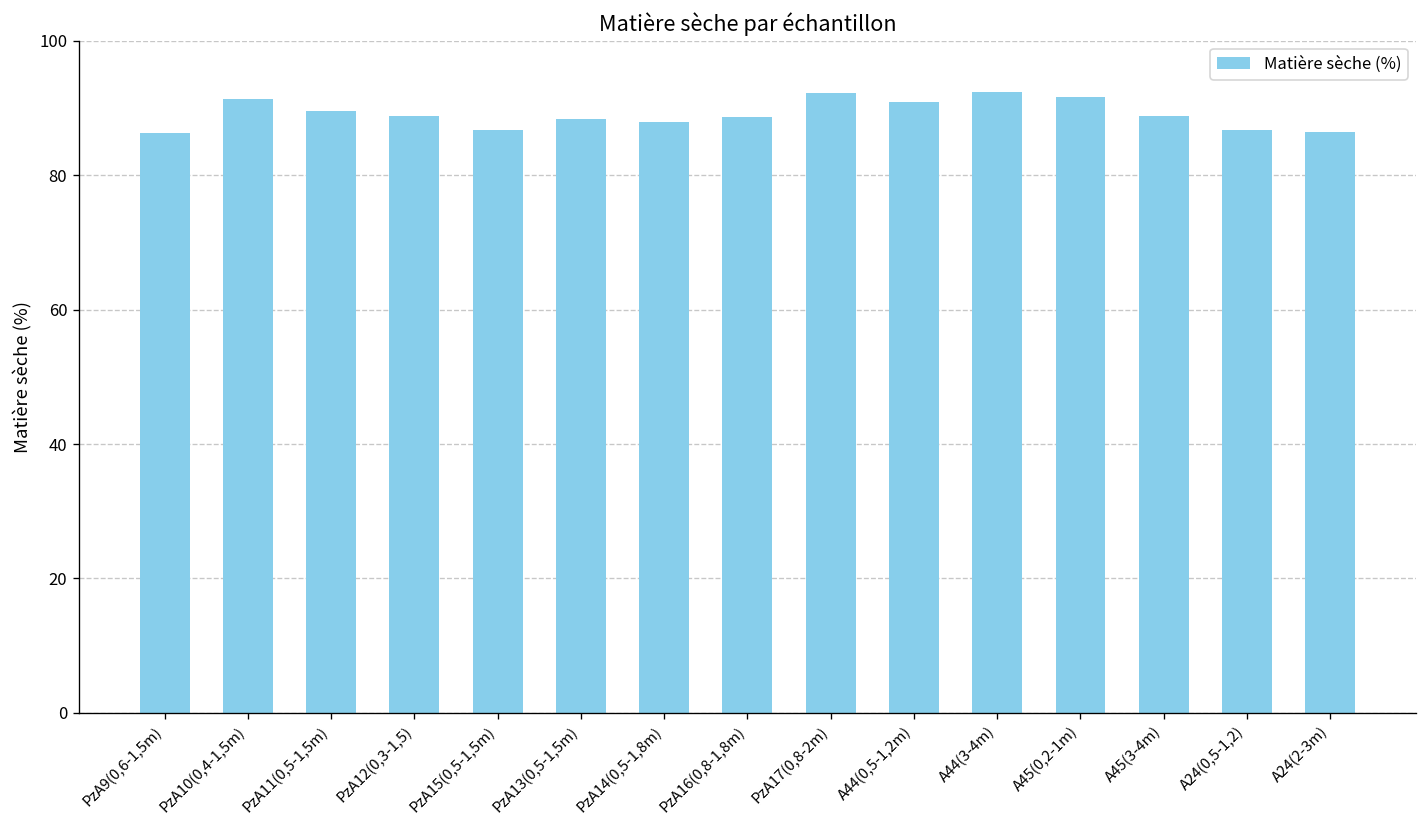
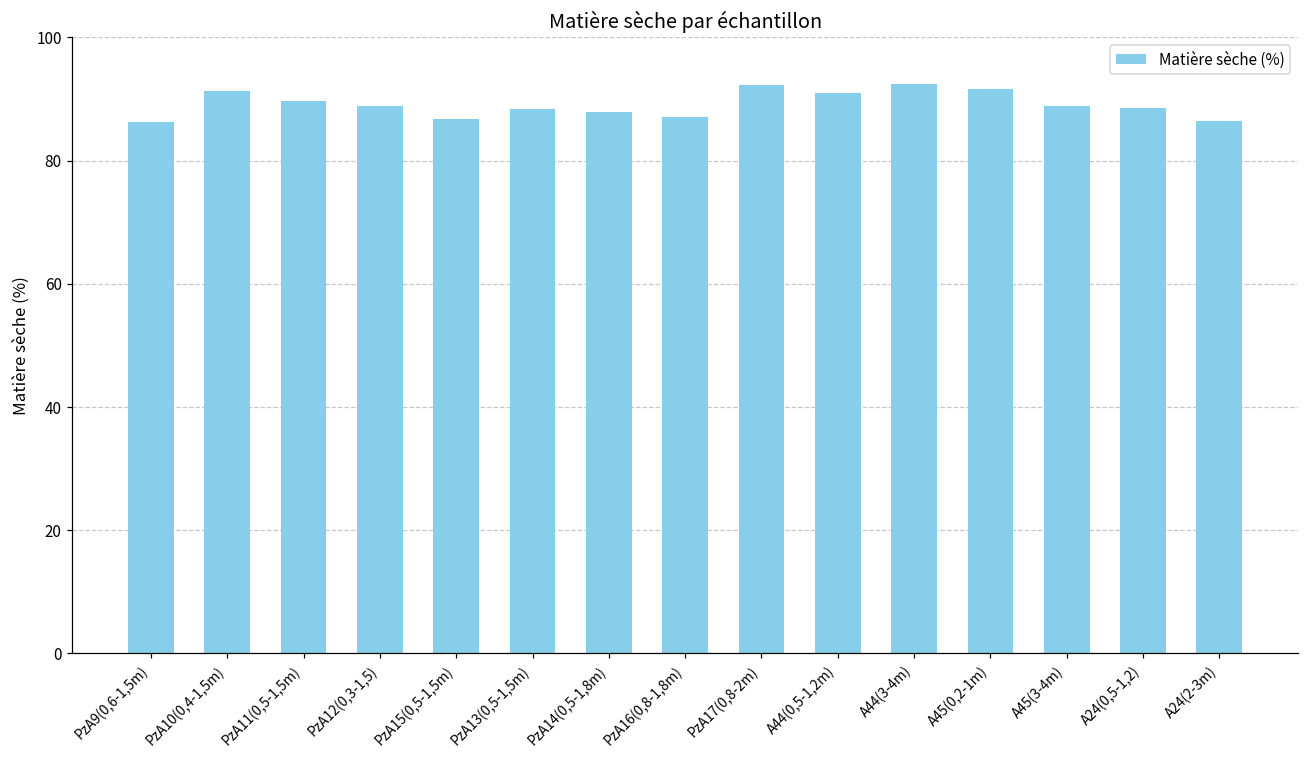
PzA16(0,8-1,8m): 89 -> 87
A24(0,5-1,2): 87 -> 89
